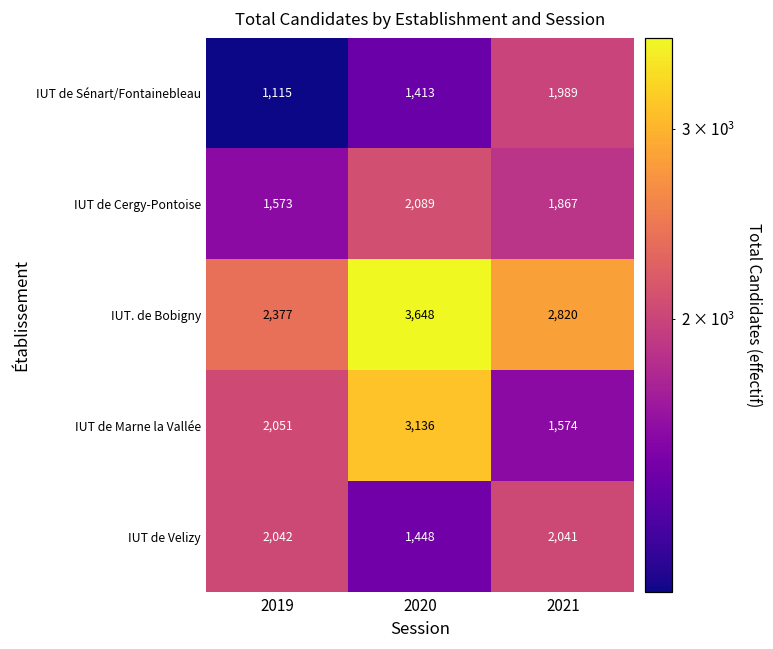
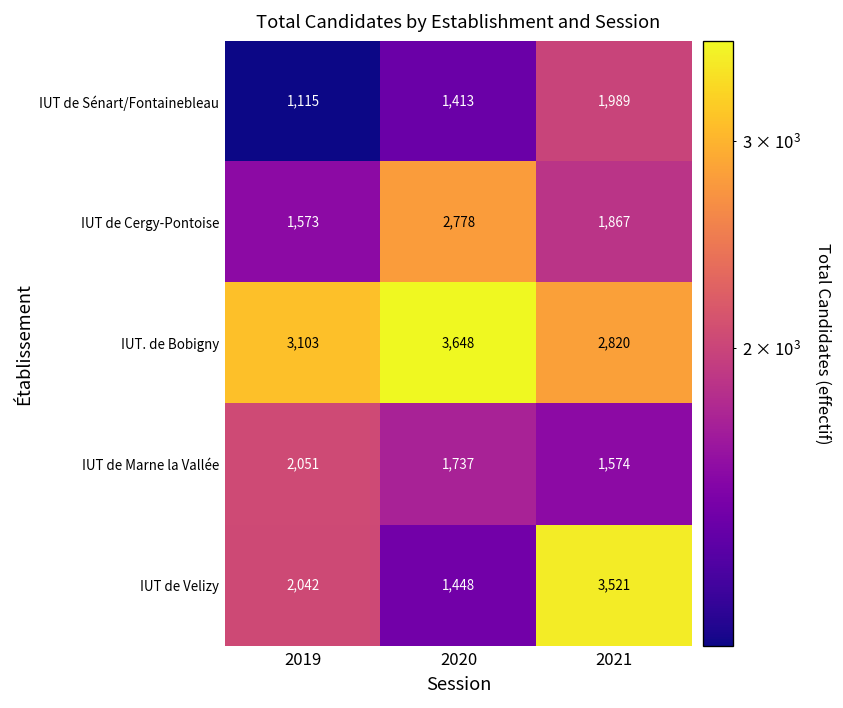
IUT de Cergy-Pontoise, 2020: 2,089 -> 2,778
IUT. de Bobigny, 2019: 2,377 -> 3,103
IUT de Marne la Vallée, 2020: 3,136 -> 1,737
IUT de Velizy, 2021: 2,041 -> 3,521
